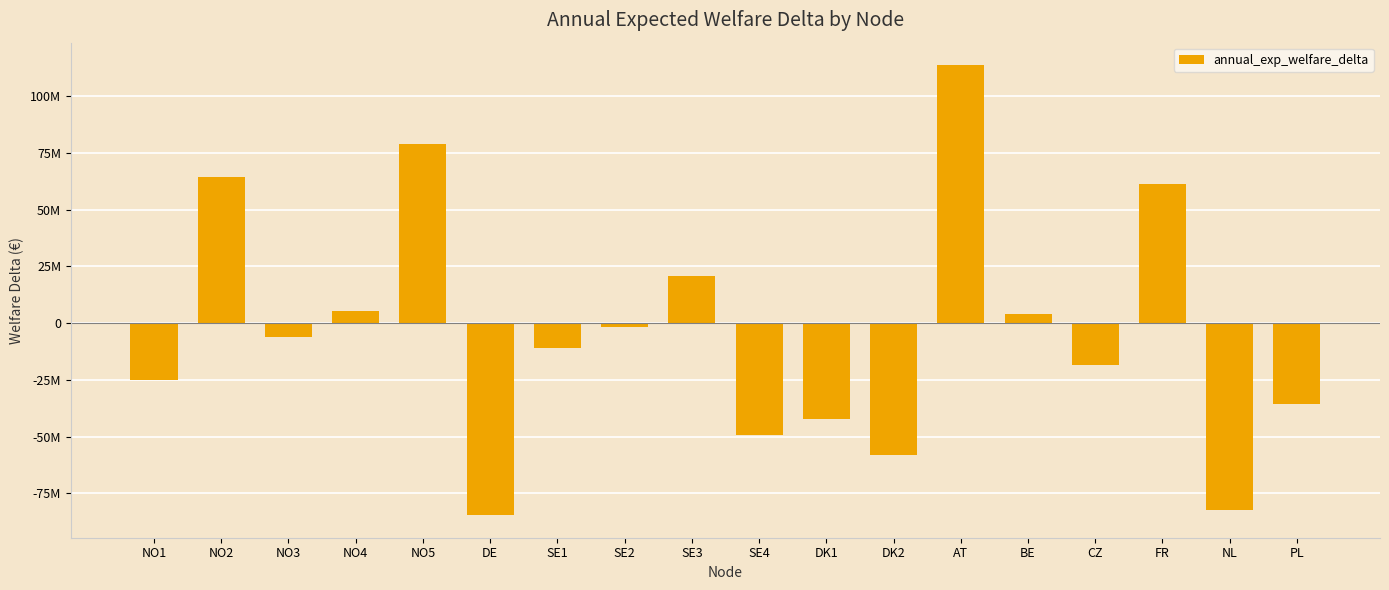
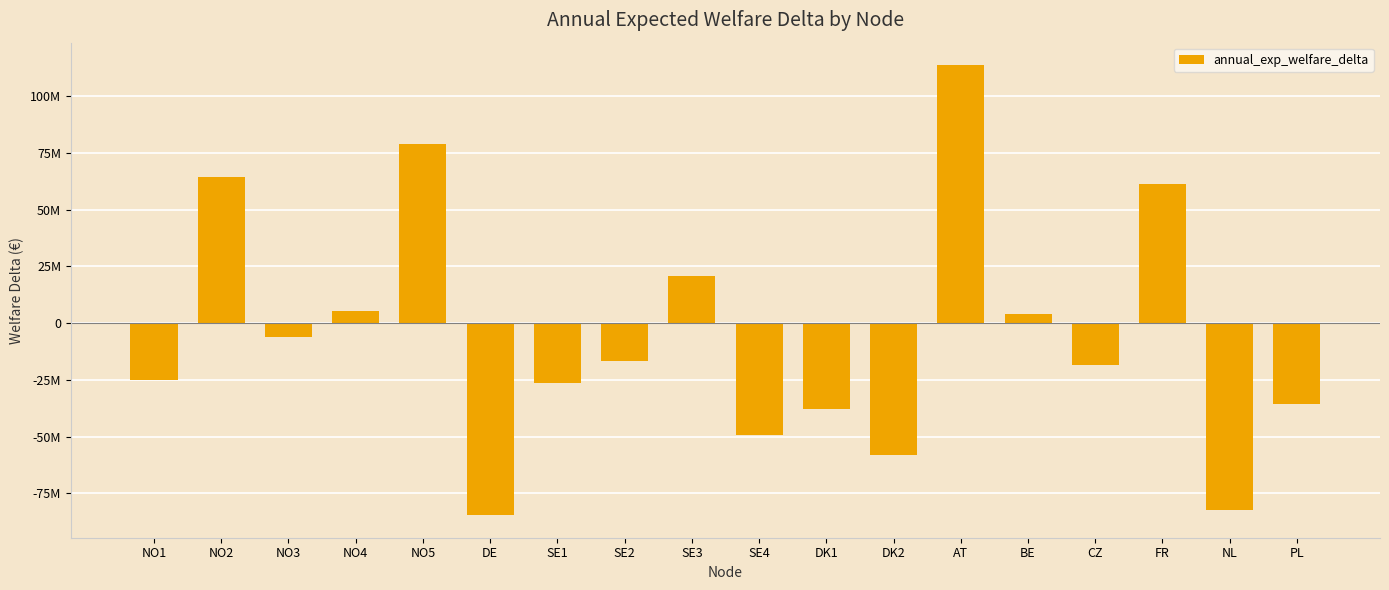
SE1: -11000000 -> -26000000
SE2: -2000000 -> -17000000
DK1: -42000000 -> -38000000
